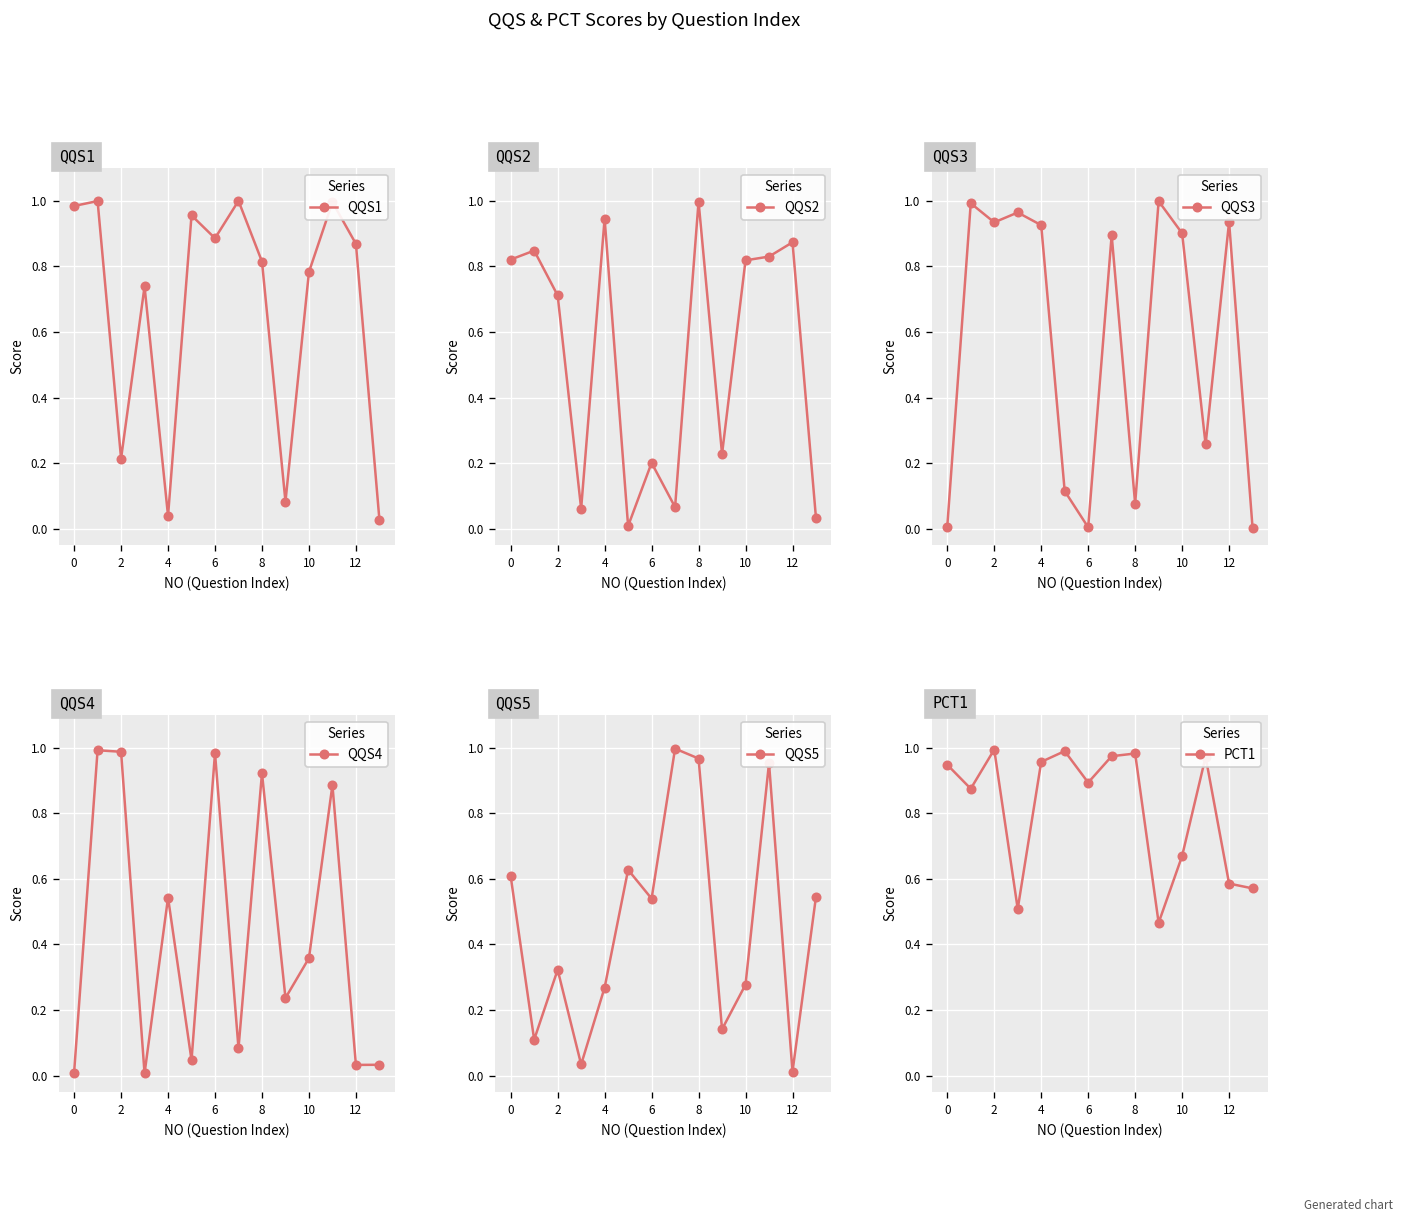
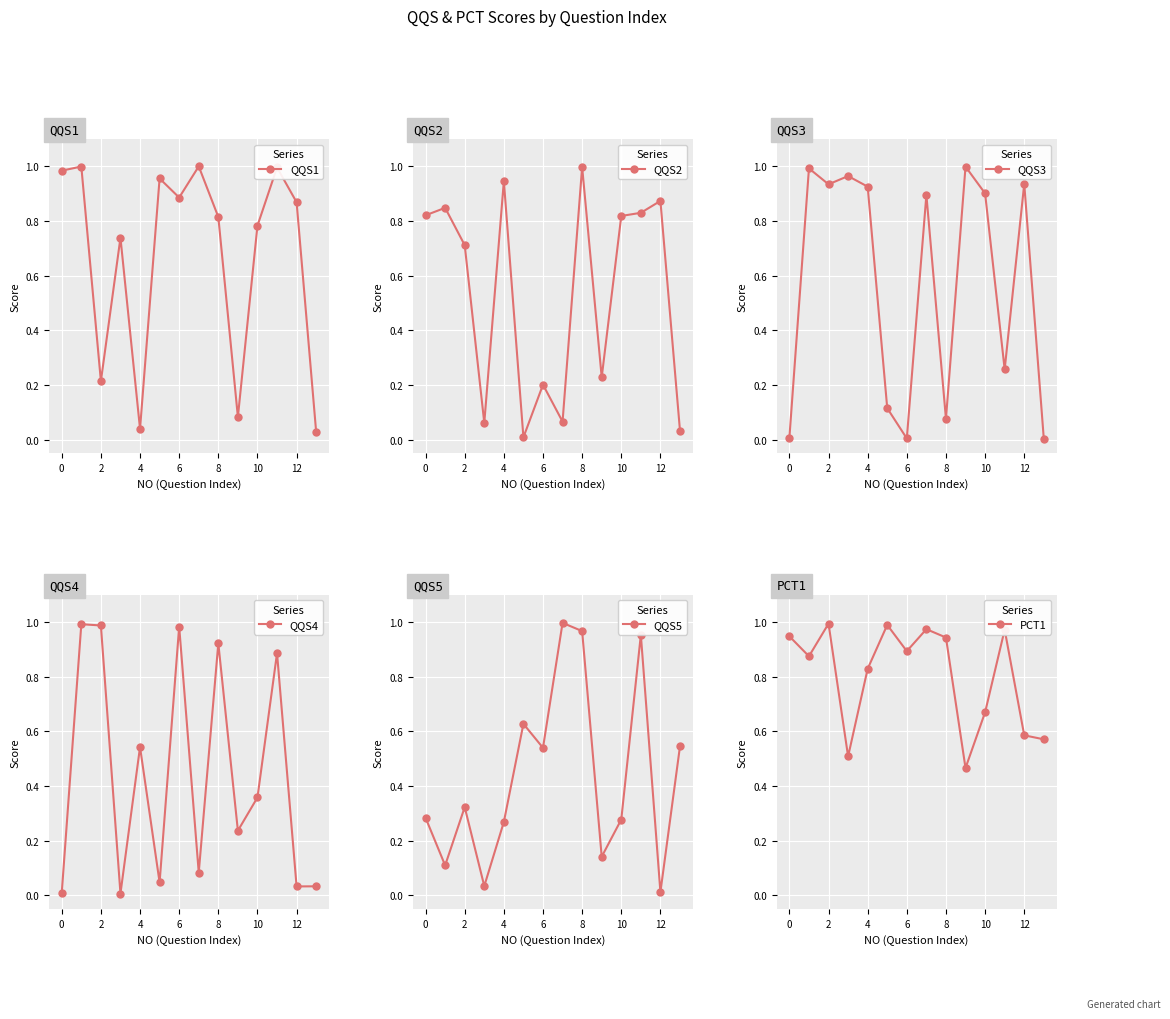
QQS5, 0: 0.61 -> 0.28
PCT1, 4: 0.96 -> 0.83
PCT1, 8: 0.98 -> 0.94
